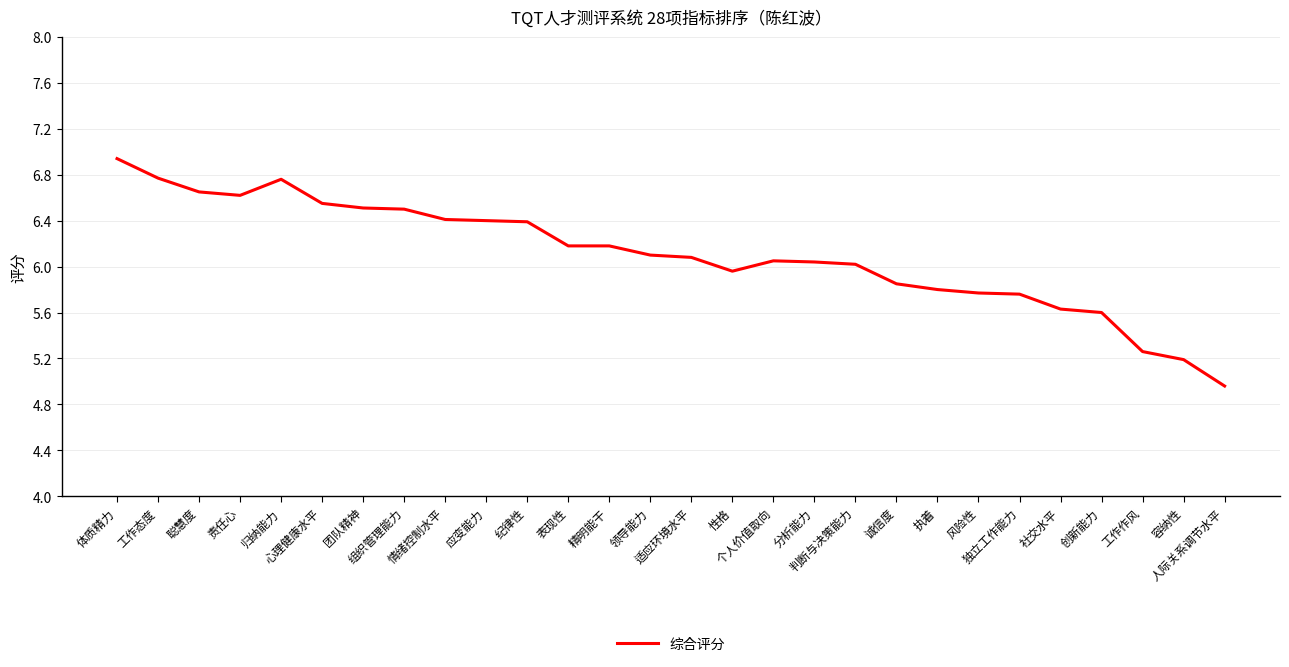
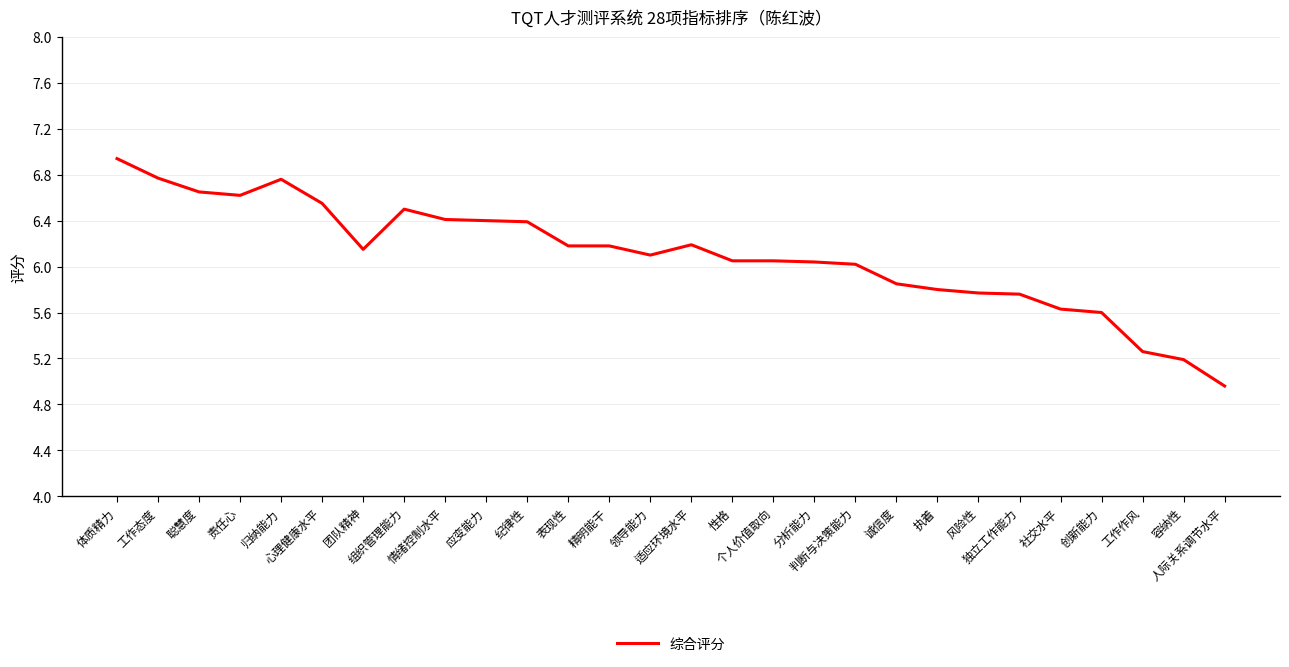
团队精神: 6.51 -> 6.15
适应环境水平: 6.08 -> 6.19
性格: 5.96 -> 6.05
